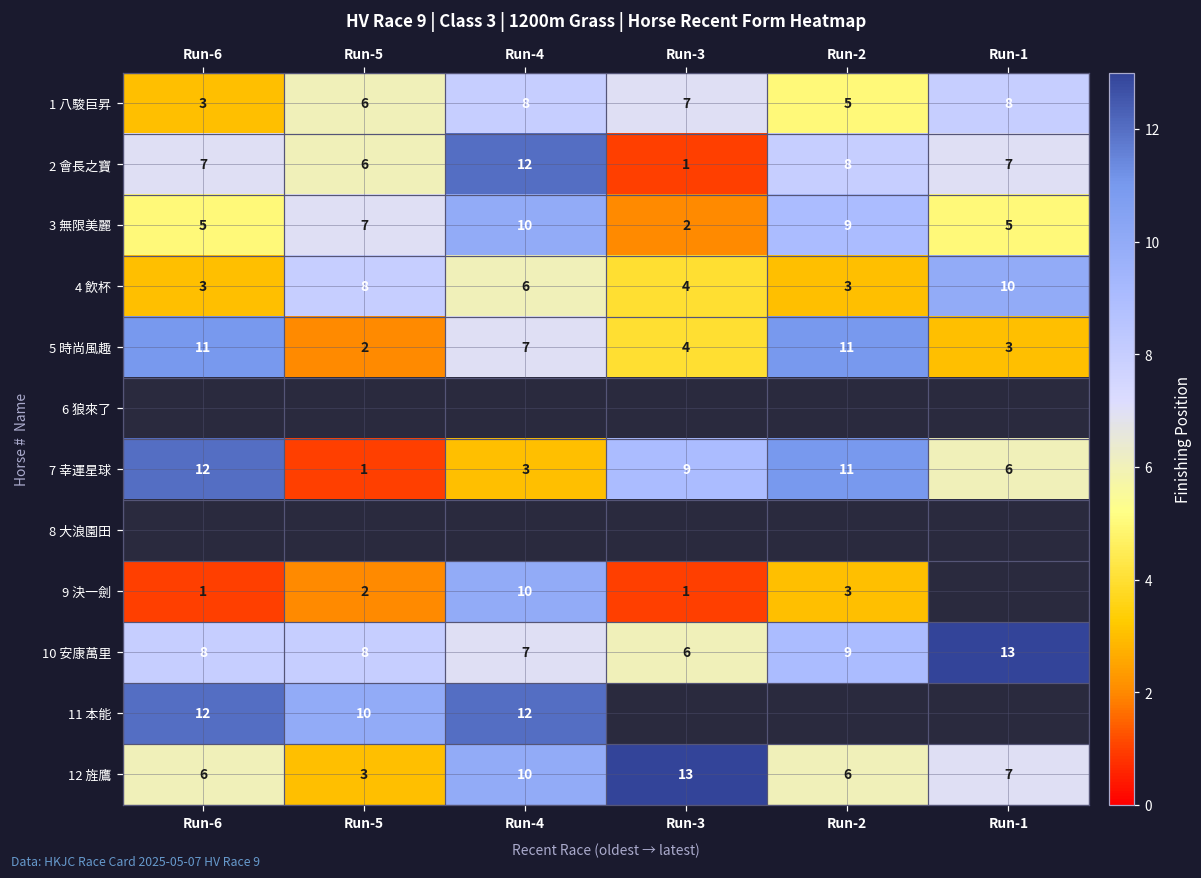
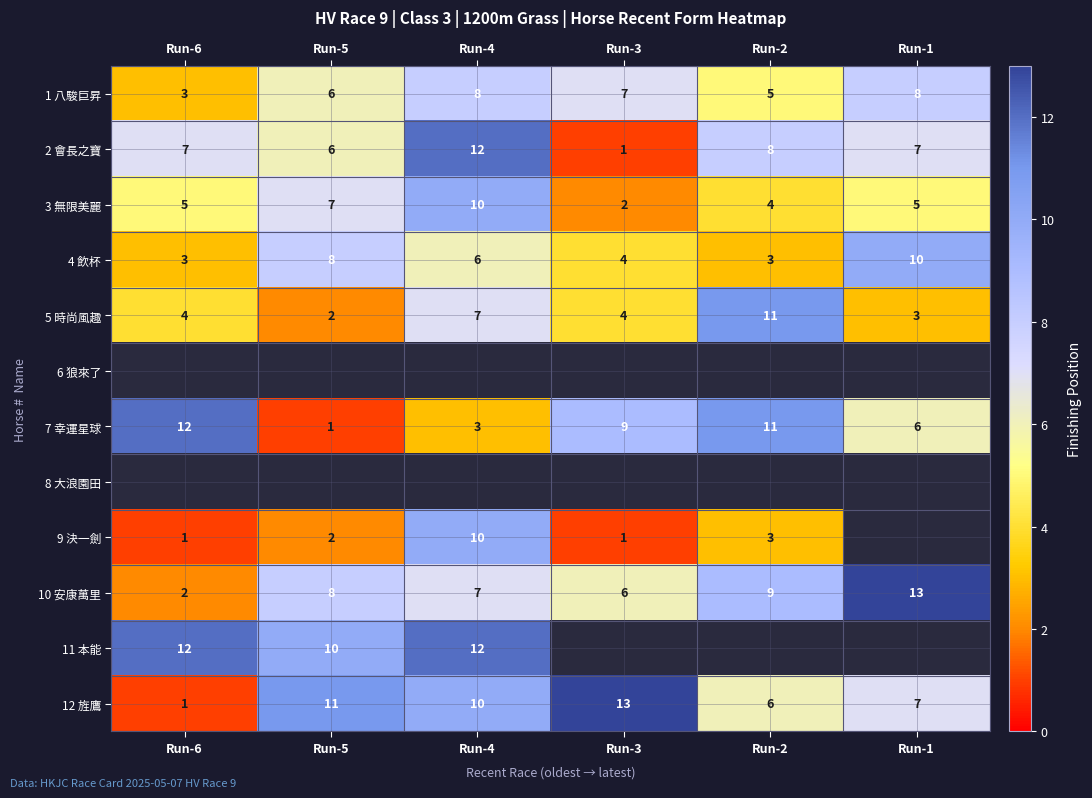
3 無限美麗, Run-2: 9 -> 4
5 時尚風趣, Run-6: 11 -> 4
10 安康萬里, Run-6: 8 -> 2
12 旌鷹, Run-6: 6 -> 1
12 旌鷹, Run-5: 3 -> 11
